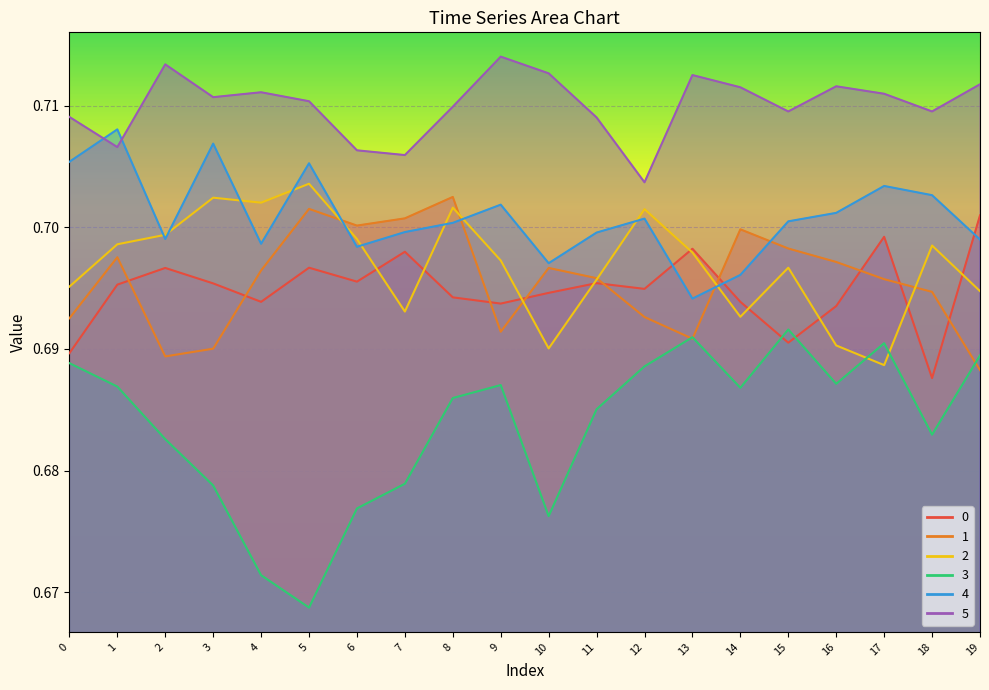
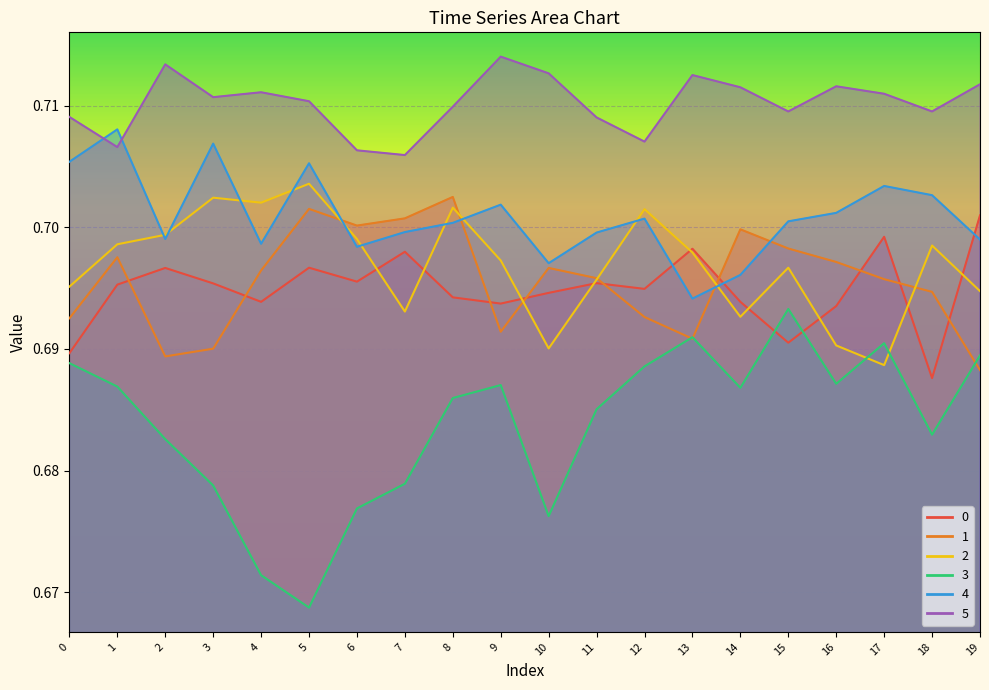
5, 12: 0.7037 -> 0.7071
3, 15: 0.6916 -> 0.6933
